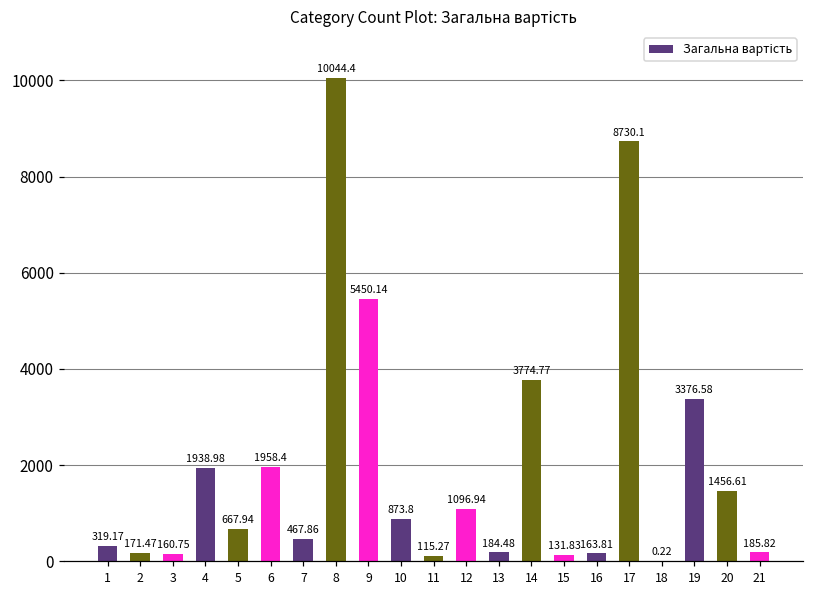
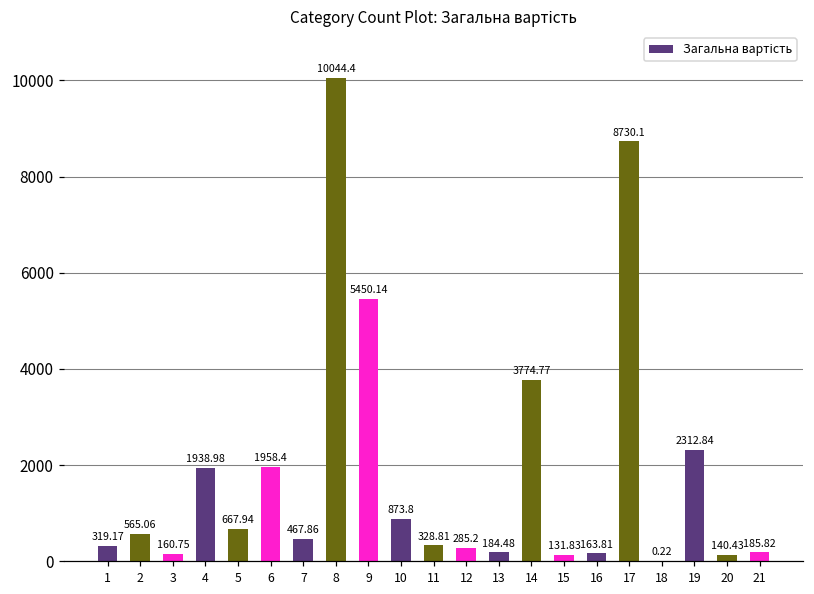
2: 171.47 -> 565.06
11: 115.27 -> 328.81
12: 1096.94 -> 285.2
19: 3376.58 -> 2312.84
20: 1456.61 -> 140.43
